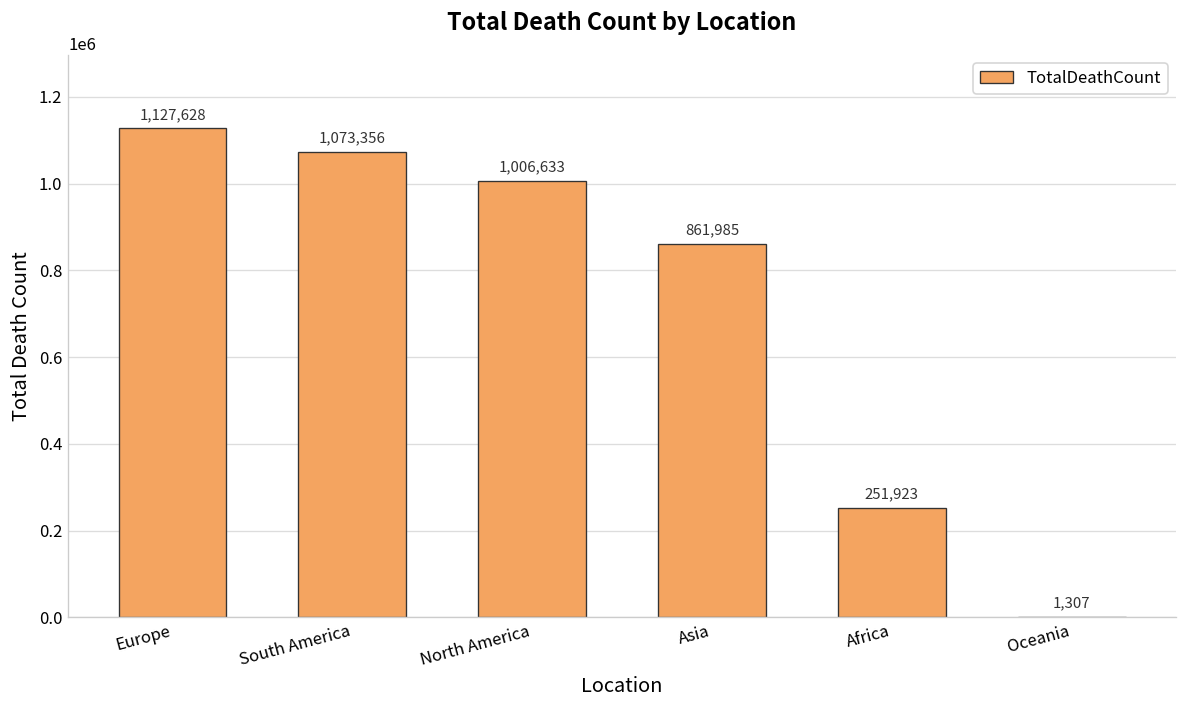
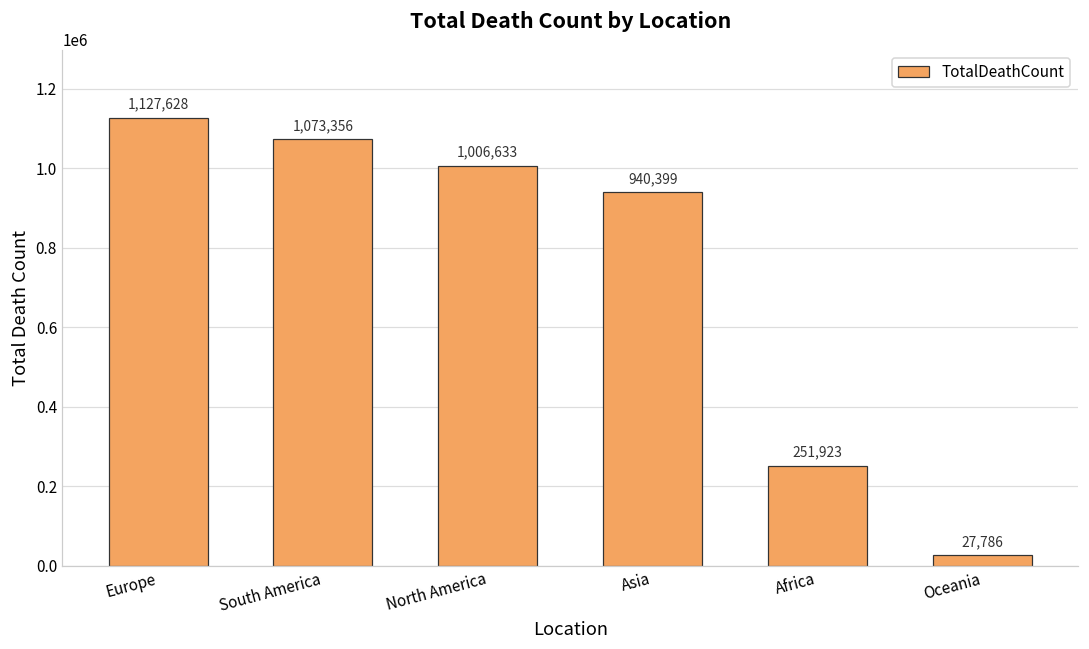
Asia: 861,985 -> 940,399
Oceania: 1,307 -> 27,786
